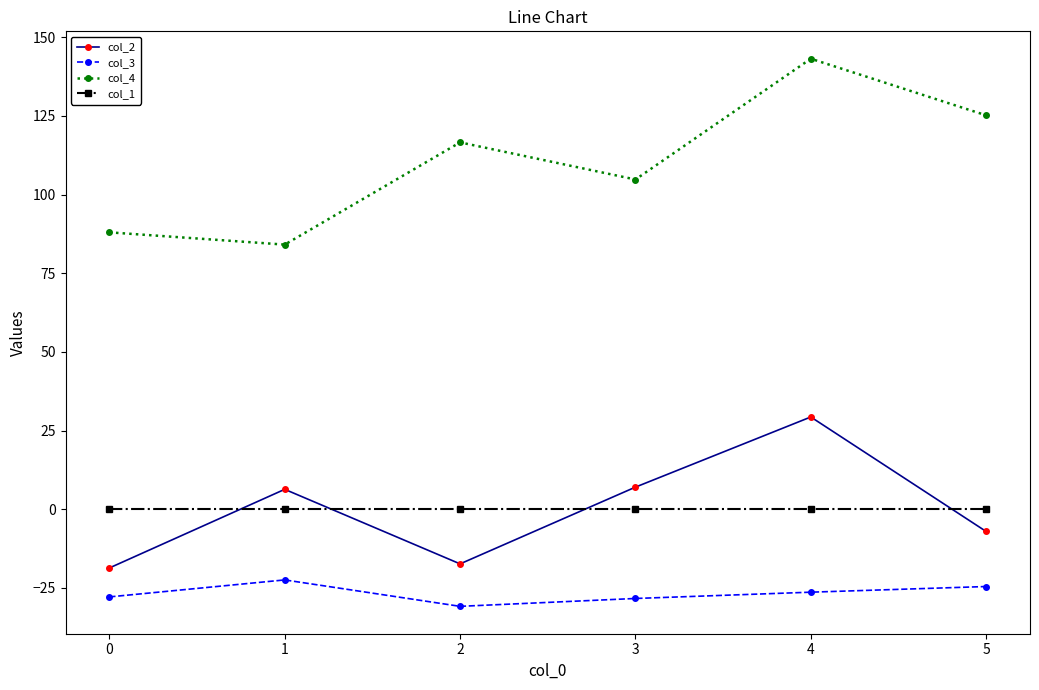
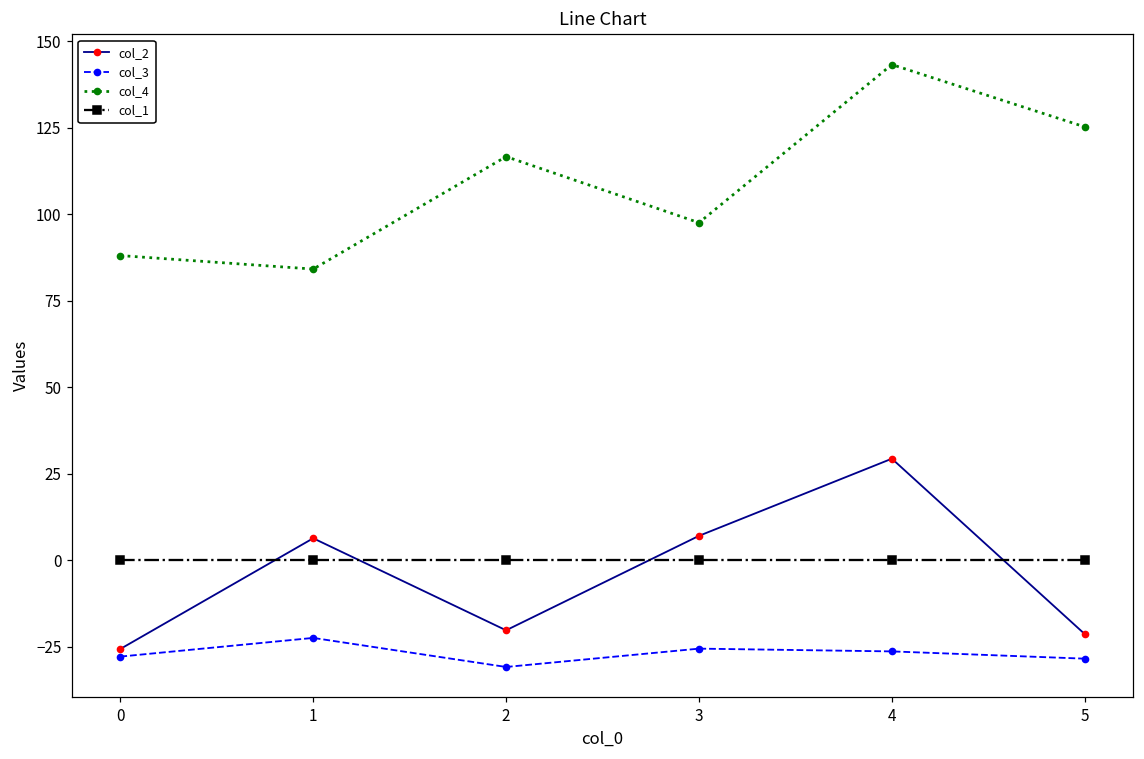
col_2, 0: -19 -> -26
col_2, 2: -17 -> -20
col_3, 3: -28 -> -26
col_4, 3: 105 -> 98
col_2, 5: -7 -> -21
col_3, 5: -25 -> -29
